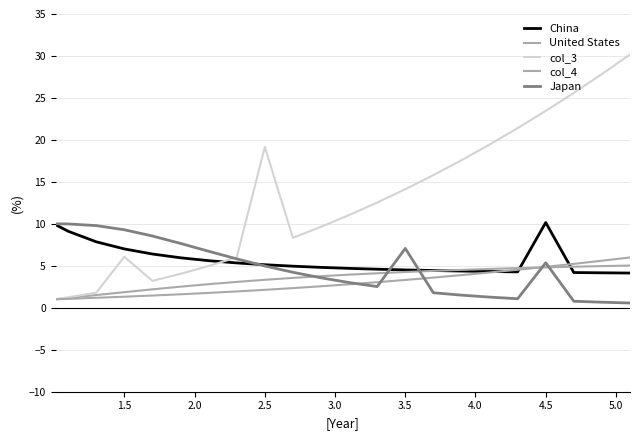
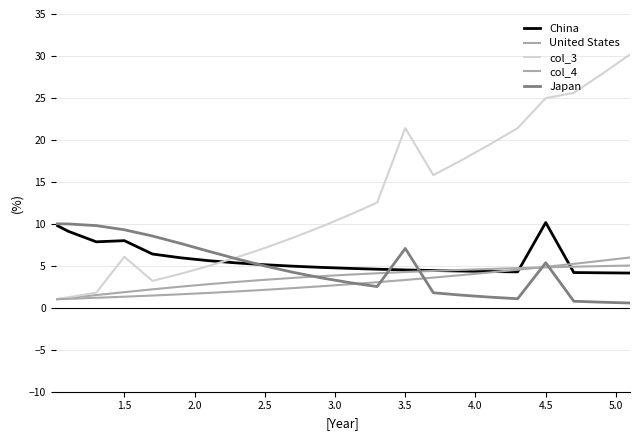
China, 1.5: 7 -> 8
col_3, 2.5: 19 -> 7
col_3, 3.5: 14 -> 21
col_3, 4.5: 23 -> 25
